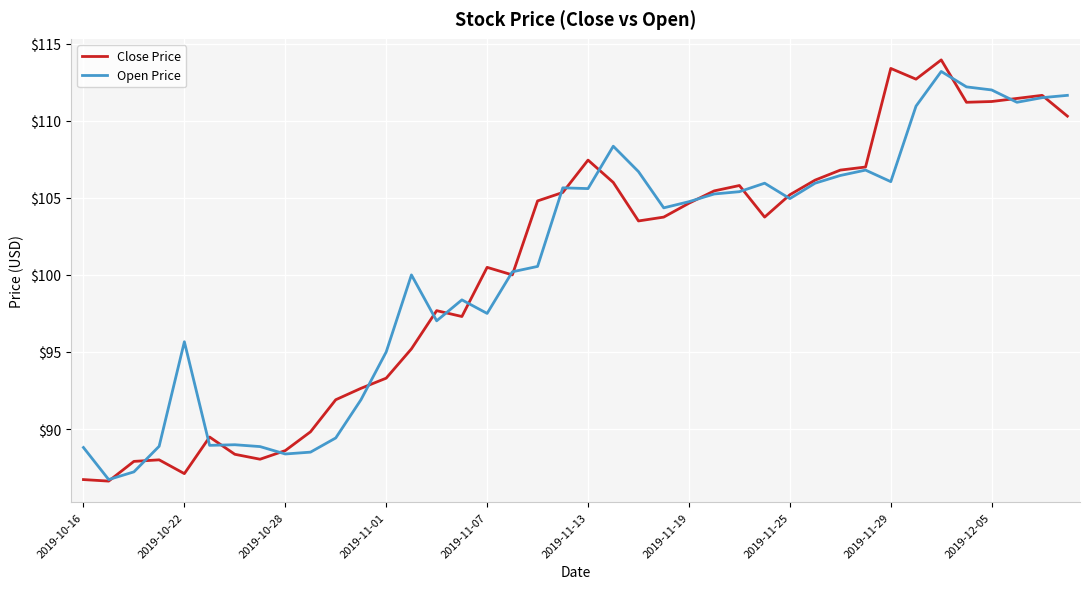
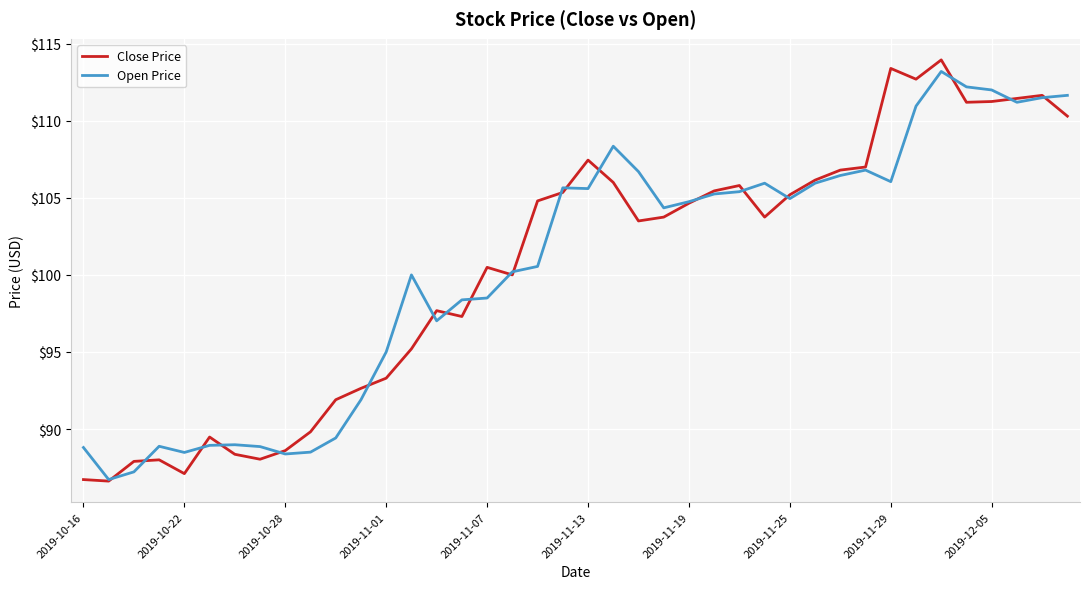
Open Price, 2019-10-22: $95.7 -> $88.5
Open Price, 2019-11-07: $97.5 -> $98.5
